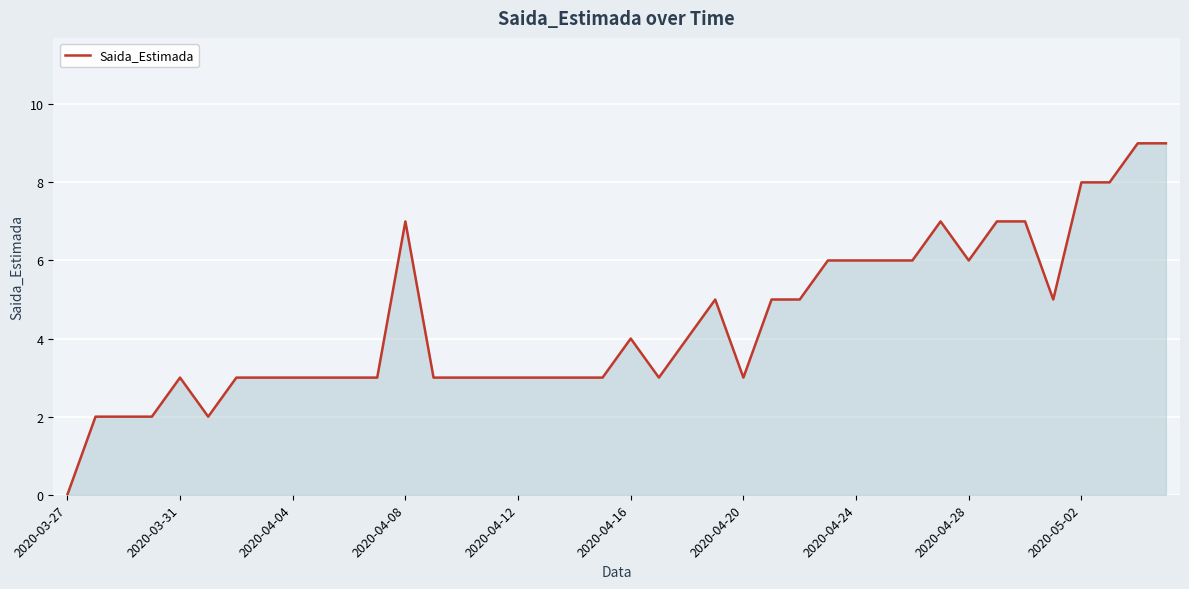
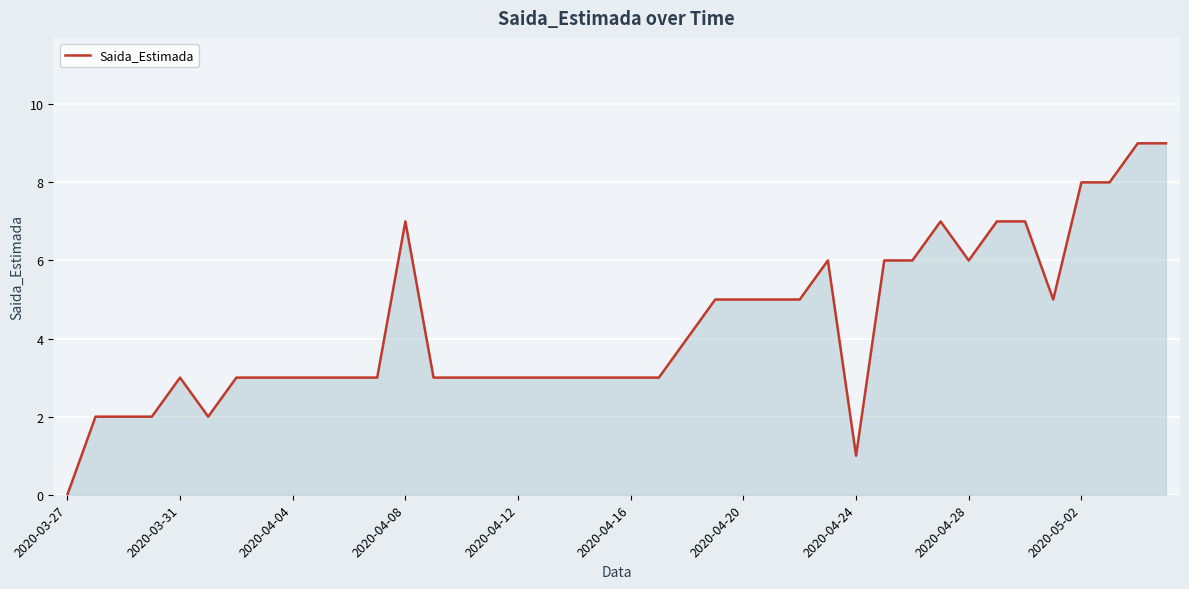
2020-04-16: 4 -> 3
2020-04-20: 3 -> 5
2020-04-24: 6 -> 1
